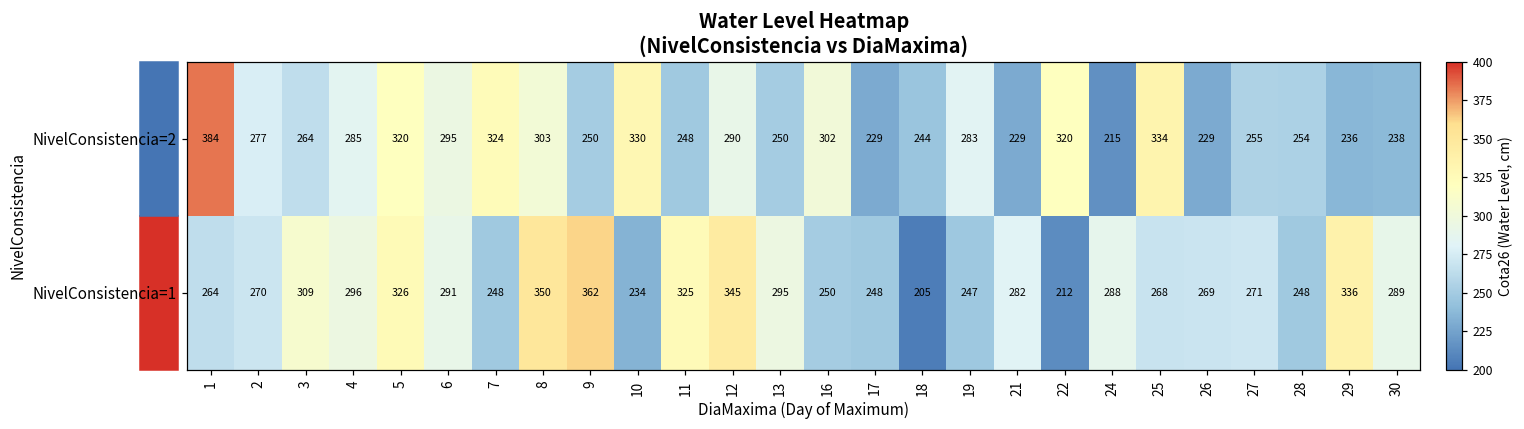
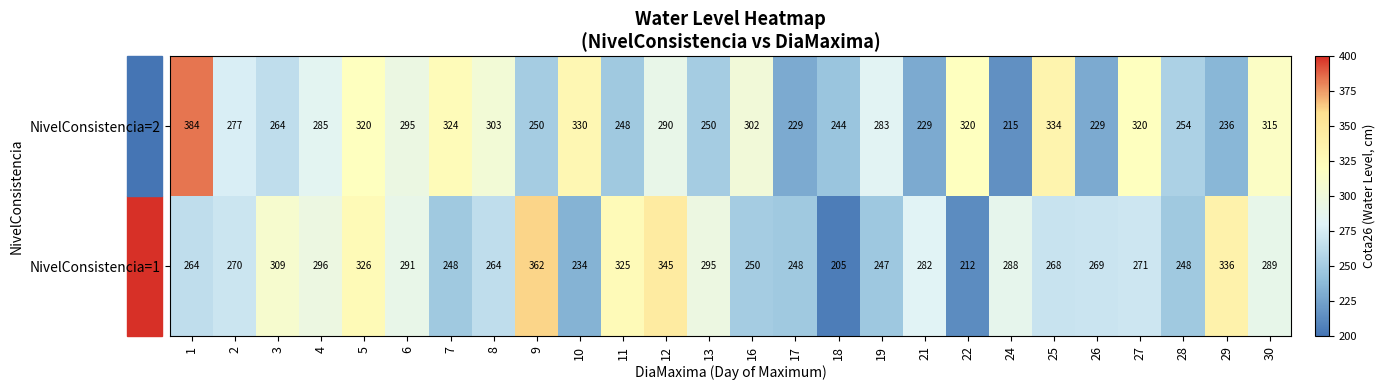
NivelConsistencia=2, 27: 255 -> 320
NivelConsistencia=2, 30: 238 -> 315
NivelConsistencia=1, 8: 350 -> 264
